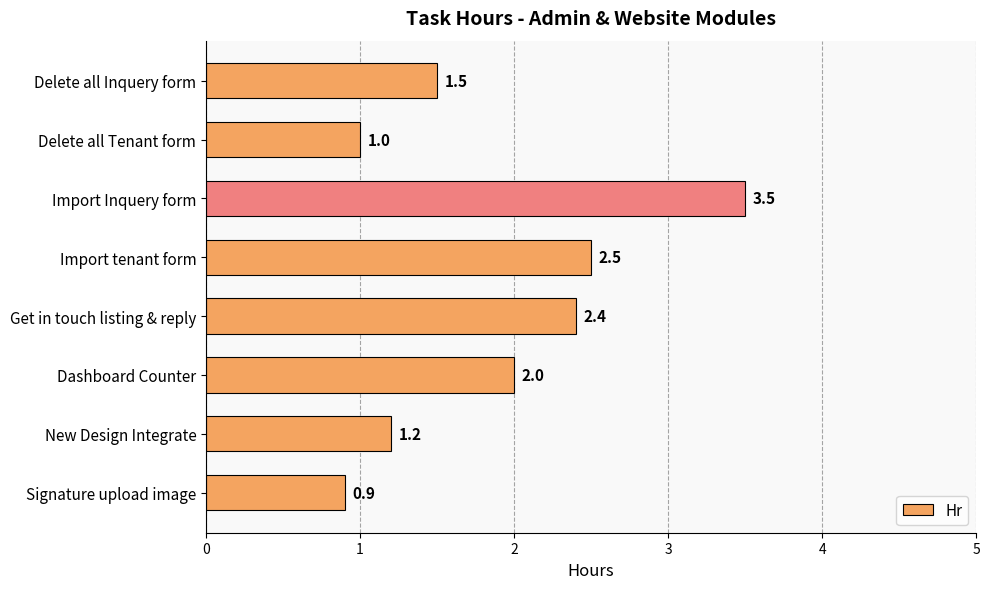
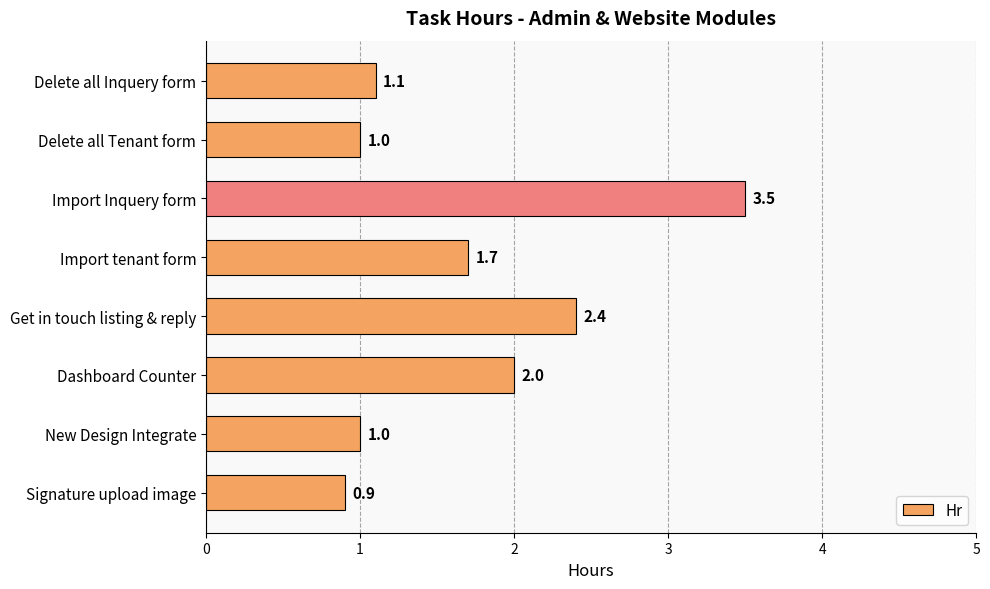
Delete all Inquery form: 1.5 -> 1.1
Import tenant form: 2.5 -> 1.7
New Design Integrate: 1.2 -> 1.0
